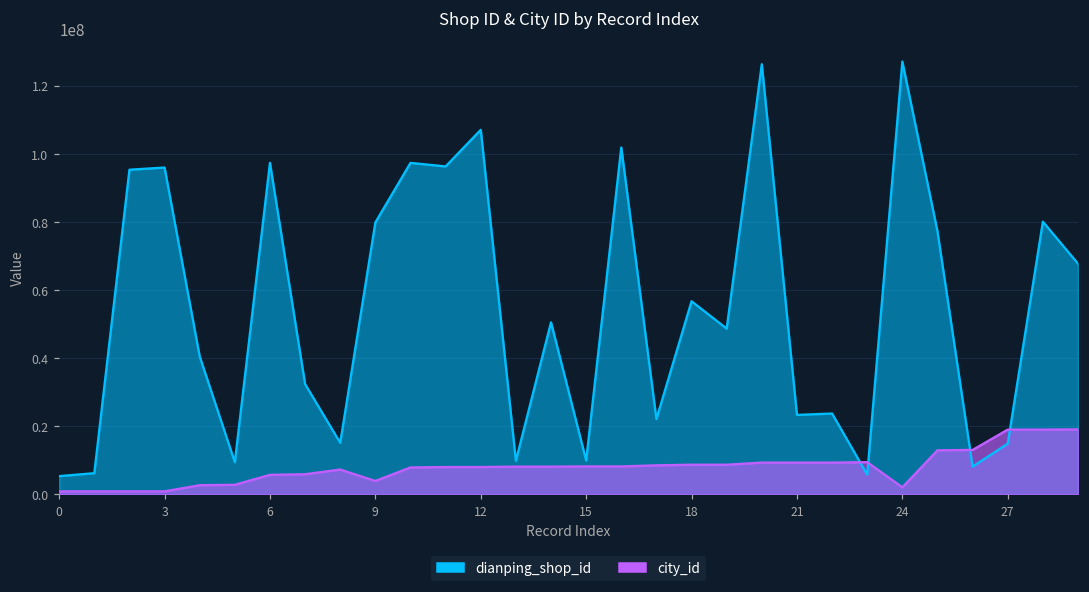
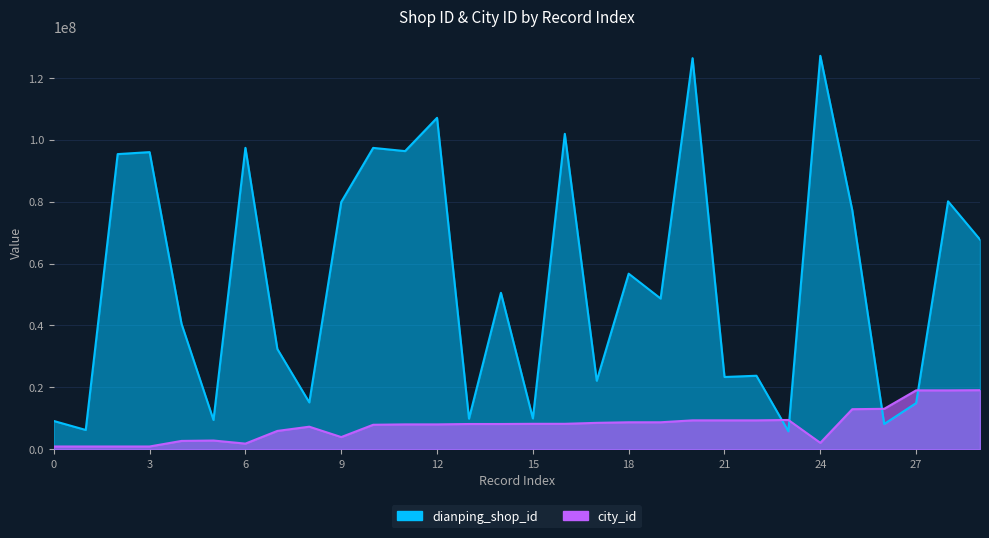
dianping_shop_id, 0: 5000000 -> 9000000
city_id, 6: 6000000 -> 2000000
